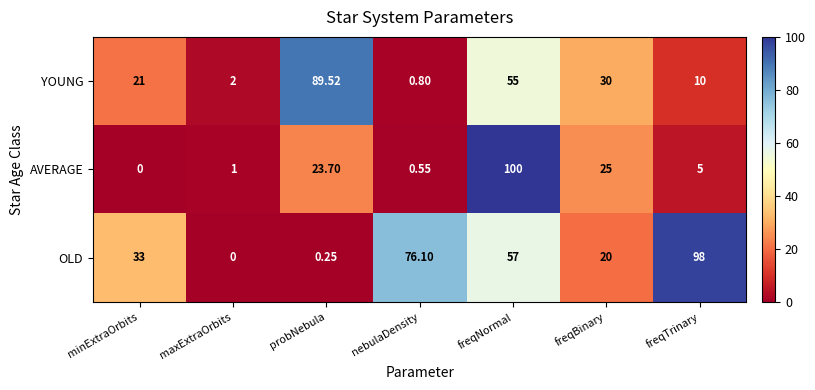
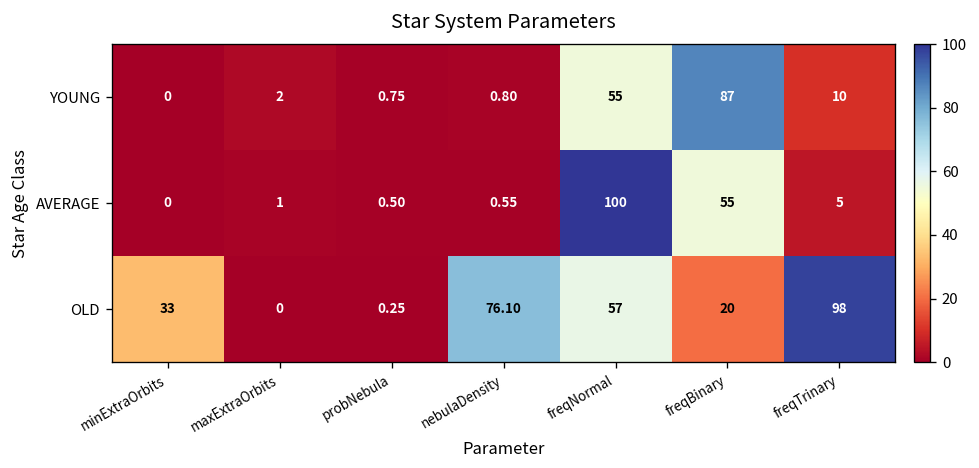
YOUNG, minExtraOrbits: 21 -> 0
YOUNG, probNebula: 89.52 -> 0.75
YOUNG, freqBinary: 30 -> 87
AVERAGE, probNebula: 23.70 -> 0.50
AVERAGE, freqBinary: 25 -> 55
